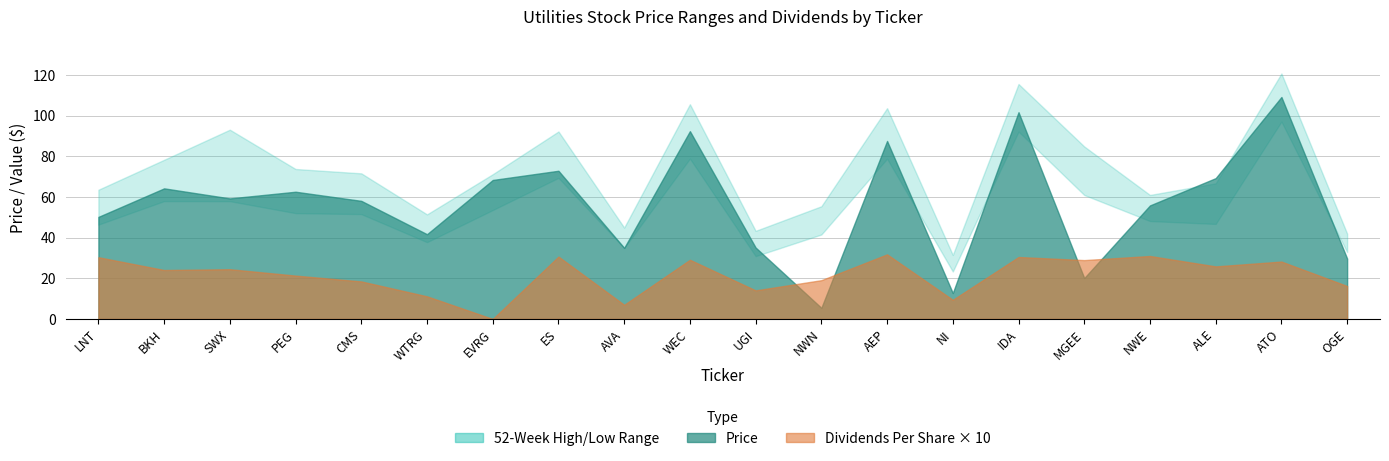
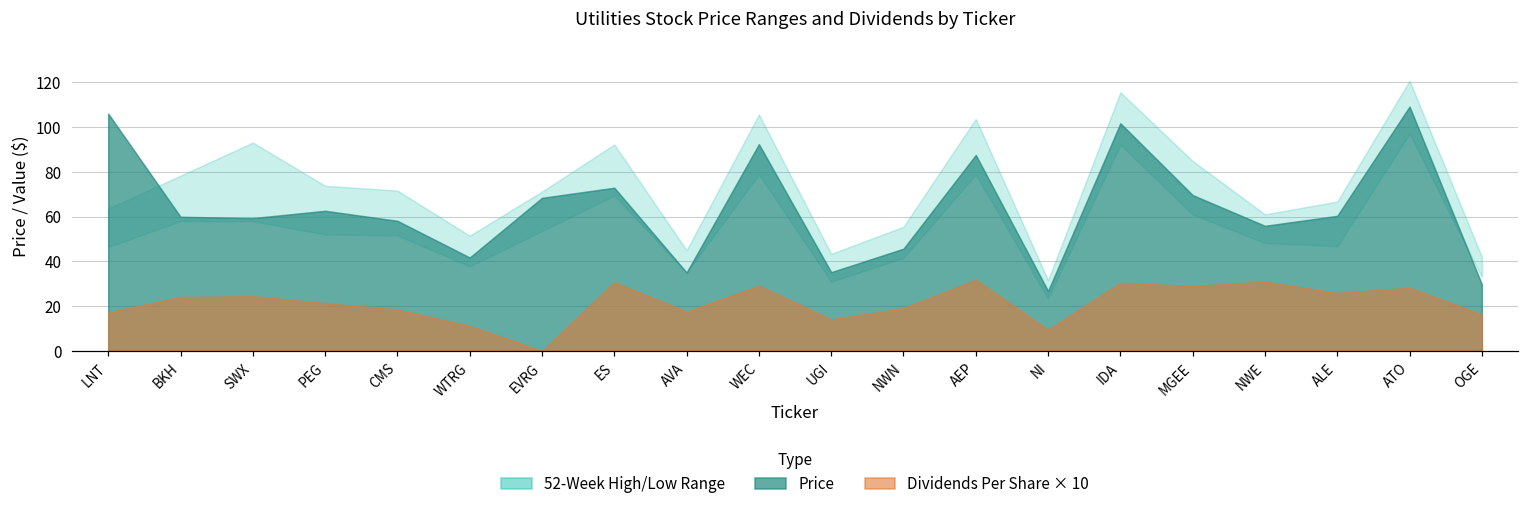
Price, LNT: 50 -> 106
Dividends Per Share × 10, LNT: 30 -> 17
Price, BKH: 64 -> 60
Dividends Per Share × 10, AVA: 7 -> 18
Price, NWN: 5 -> 46
Price, NI: 13 -> 27
Price, MGEE: 20 -> 70
Price, ALE: 69 -> 60
